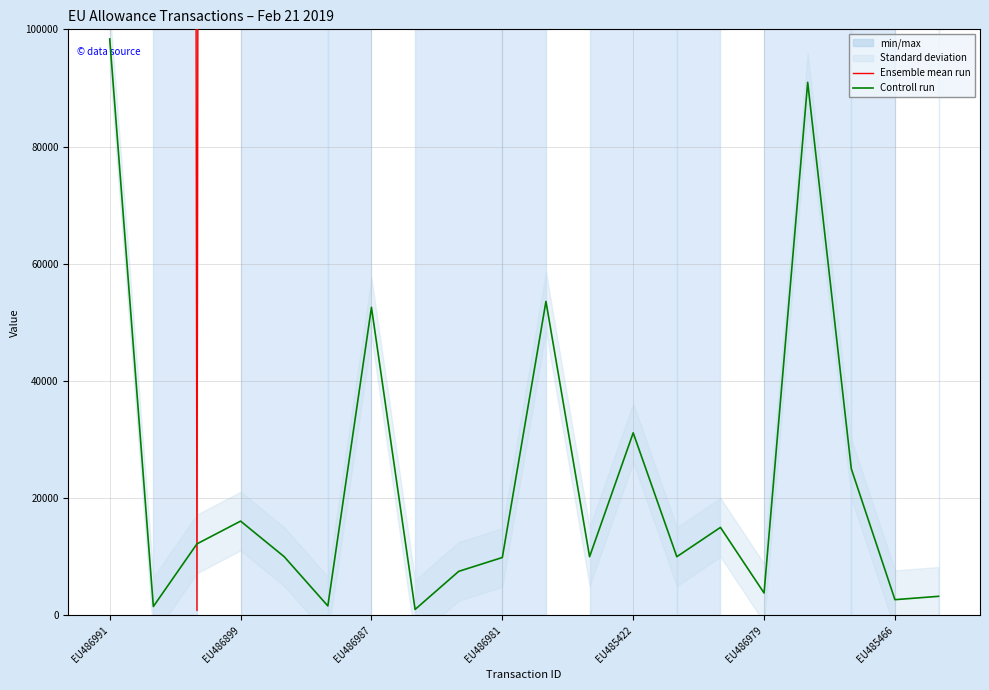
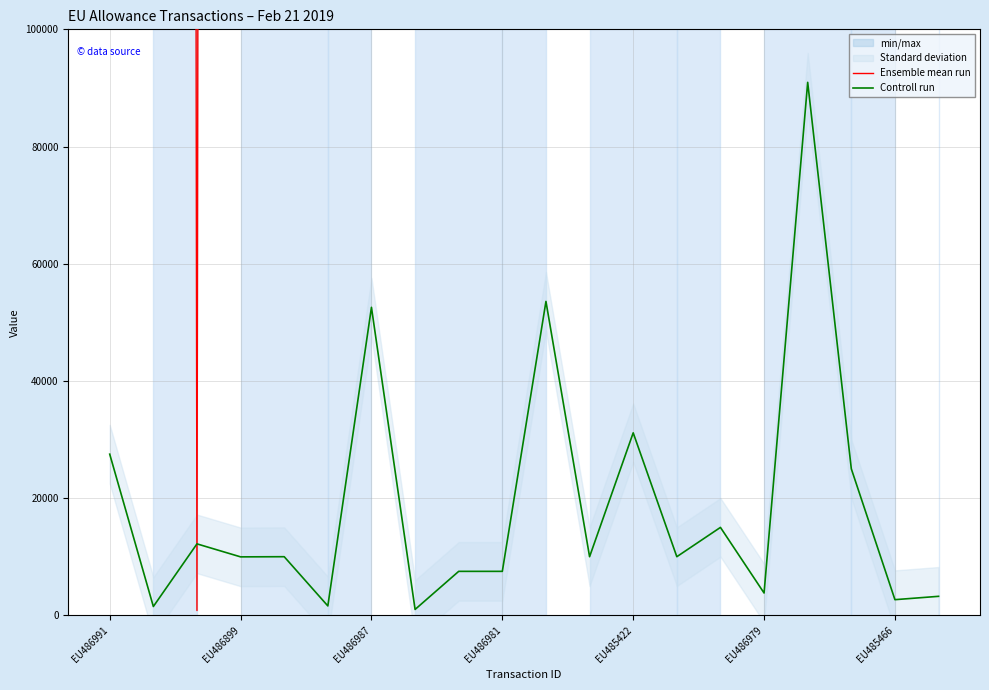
Controll run, EU486991: 98000 -> 28000
Controll run, EU486899: 16000 -> 10000
Controll run, EU486981: 10000 -> 8000
